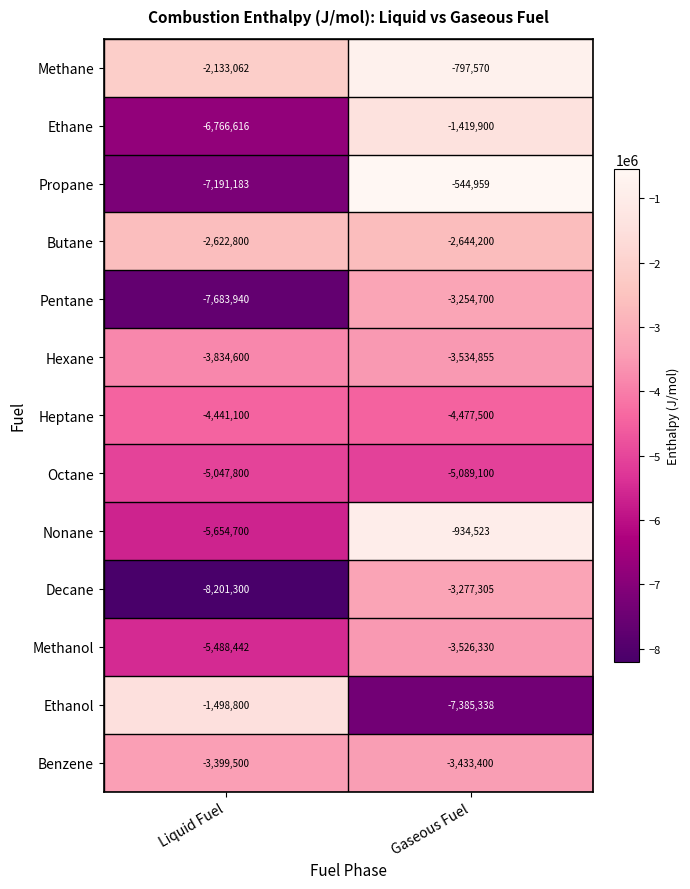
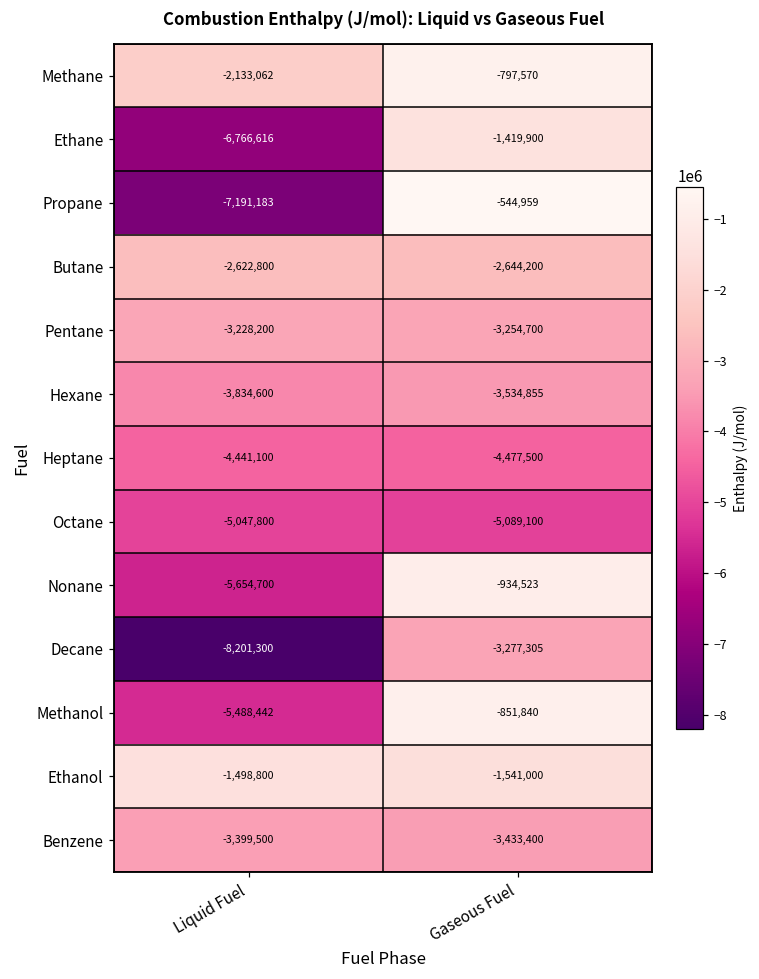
Pentane, Liquid Fuel: -7,683,940 -> -3,228,200
Methanol, Gaseous Fuel: -3,526,330 -> -851,840
Ethanol, Gaseous Fuel: -7,385,338 -> -1,541,000
